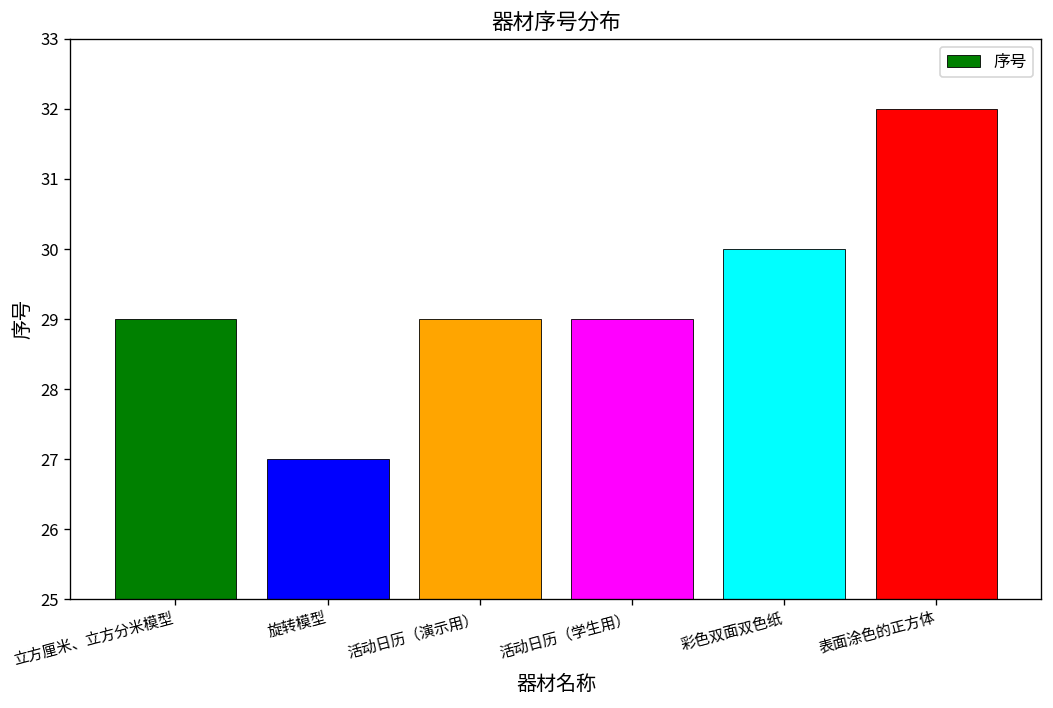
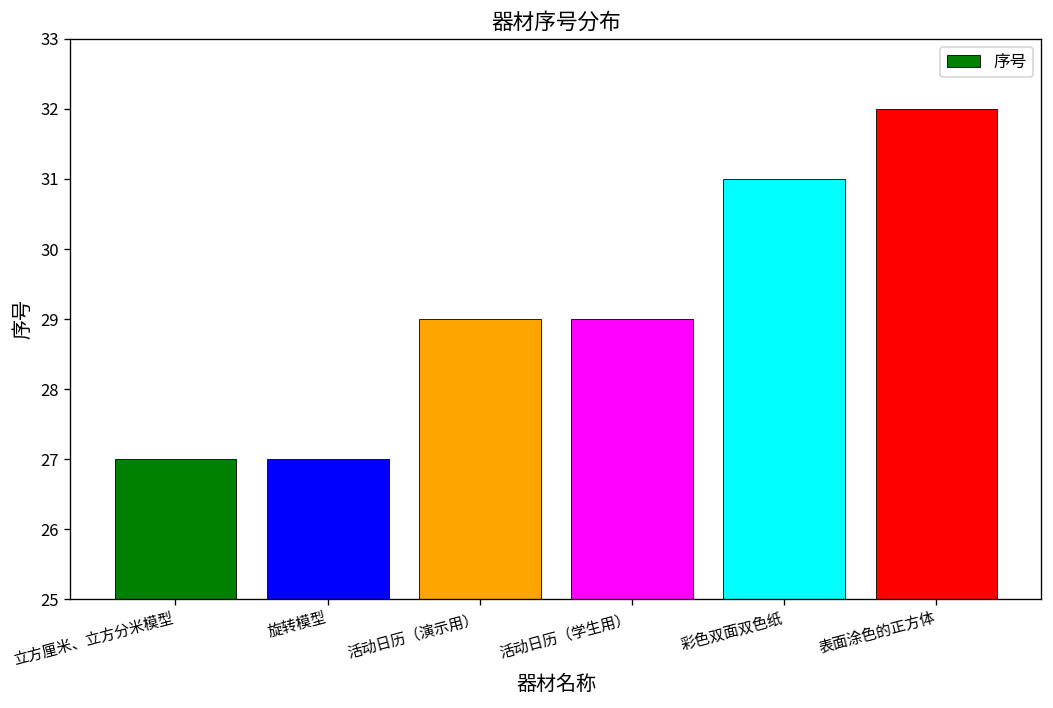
立方厘米、立方分米模型: 29 -> 27
彩色双面双色纸: 30 -> 31
